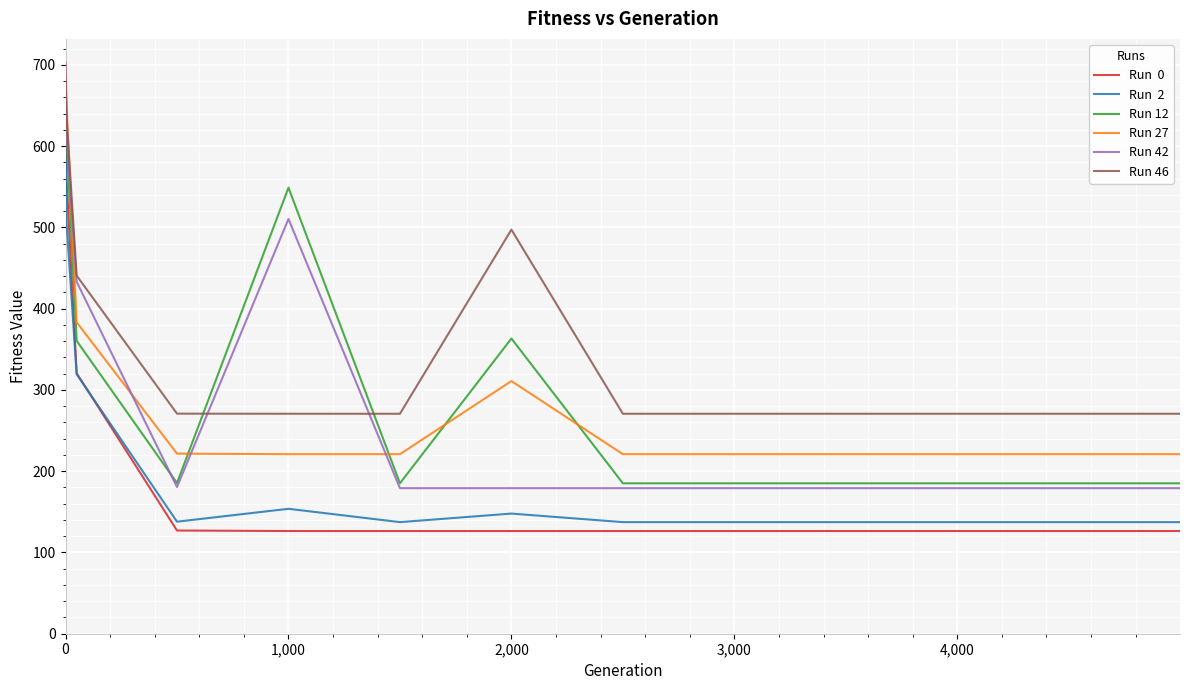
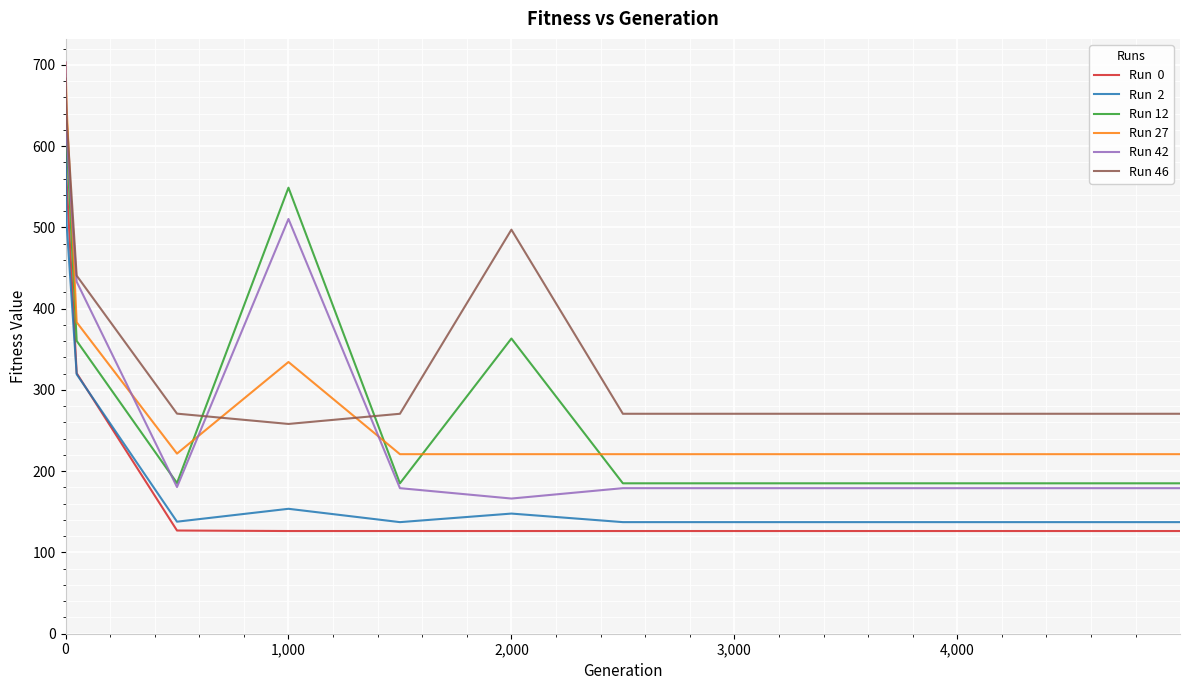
Run 27, 1,000: 220 -> 330
Run 46, 1,000: 270 -> 260
Run 27, 2,000: 310 -> 220
Run 42, 2,000: 180 -> 170
